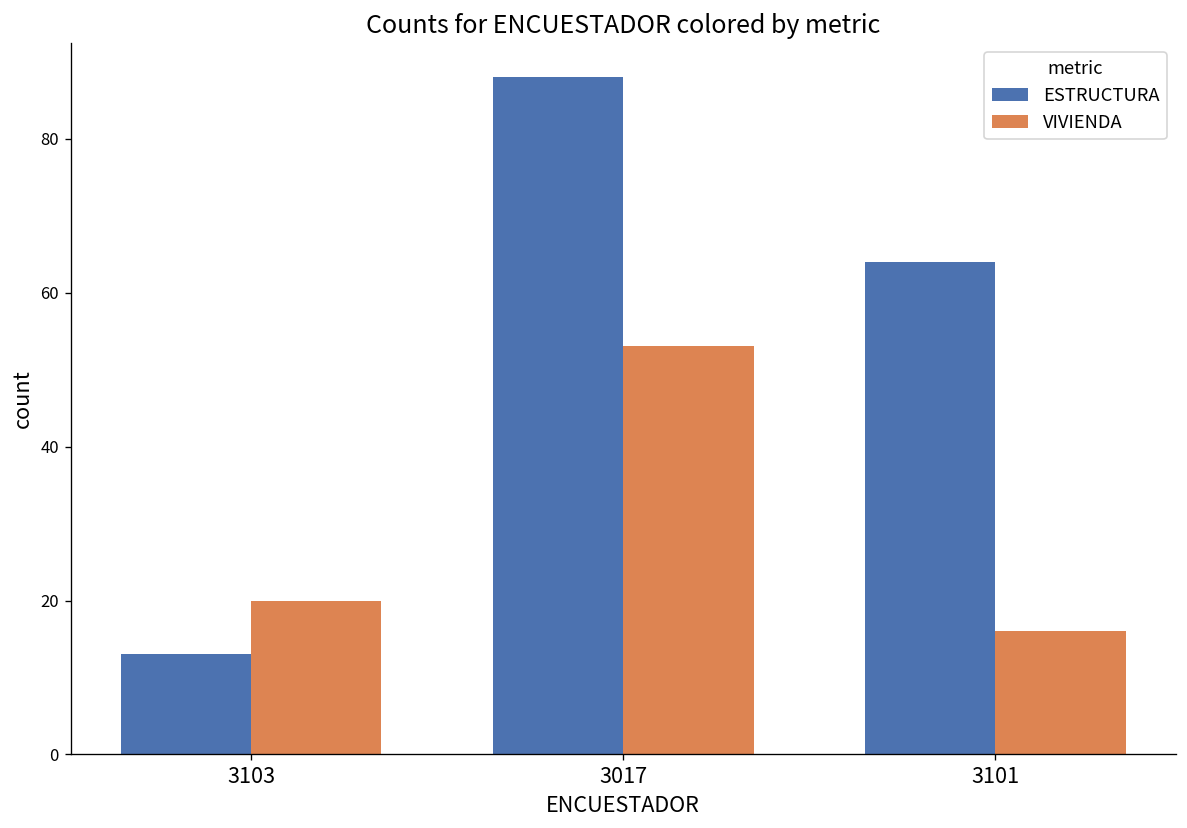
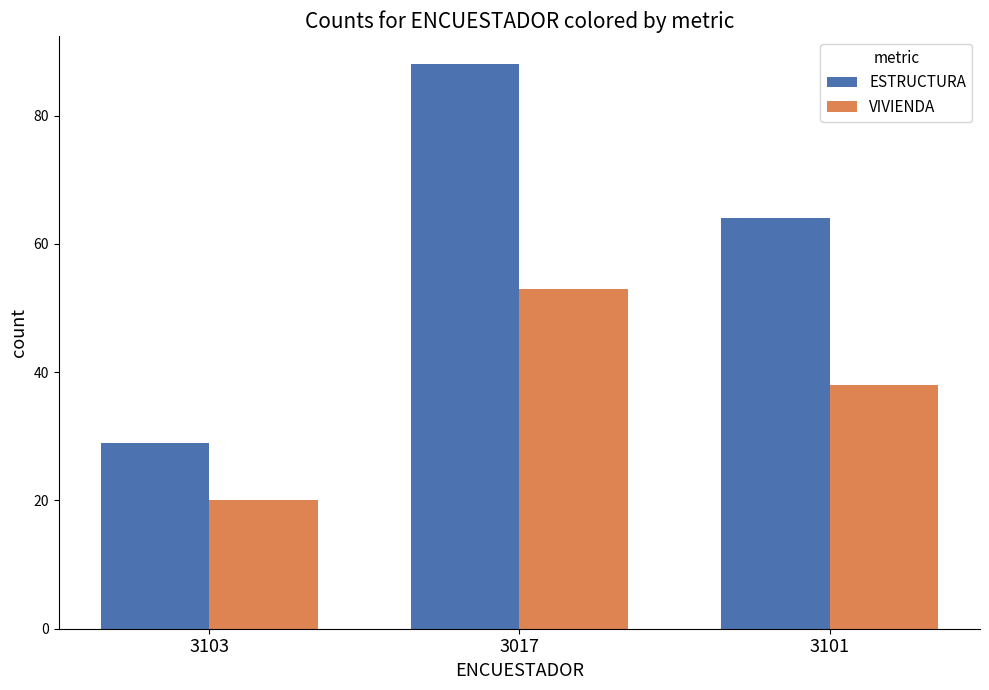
ESTRUCTURA, 3103: 13 -> 29
VIVIENDA, 3101: 16 -> 38
